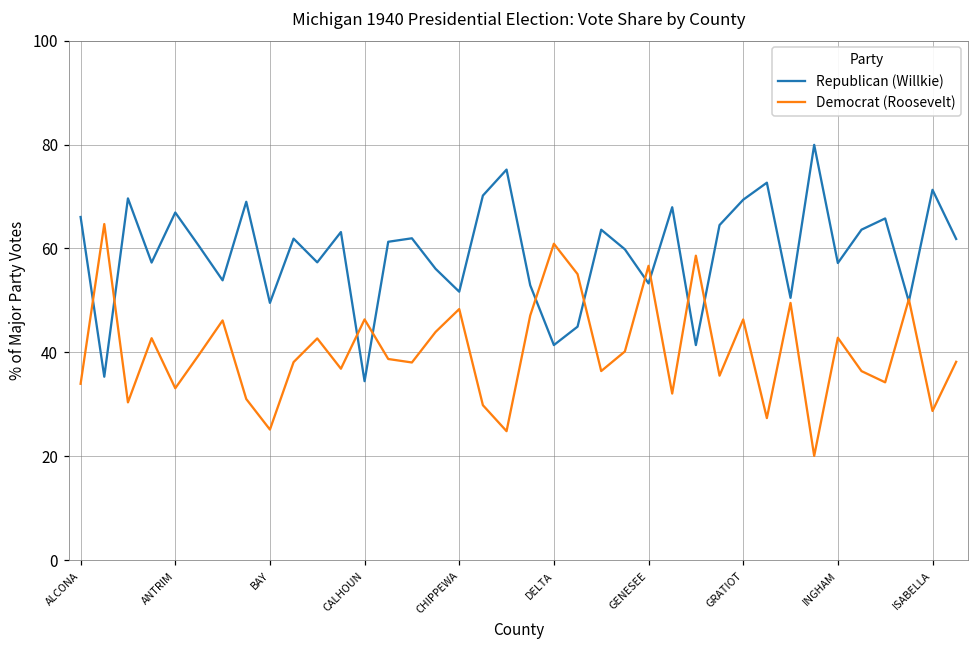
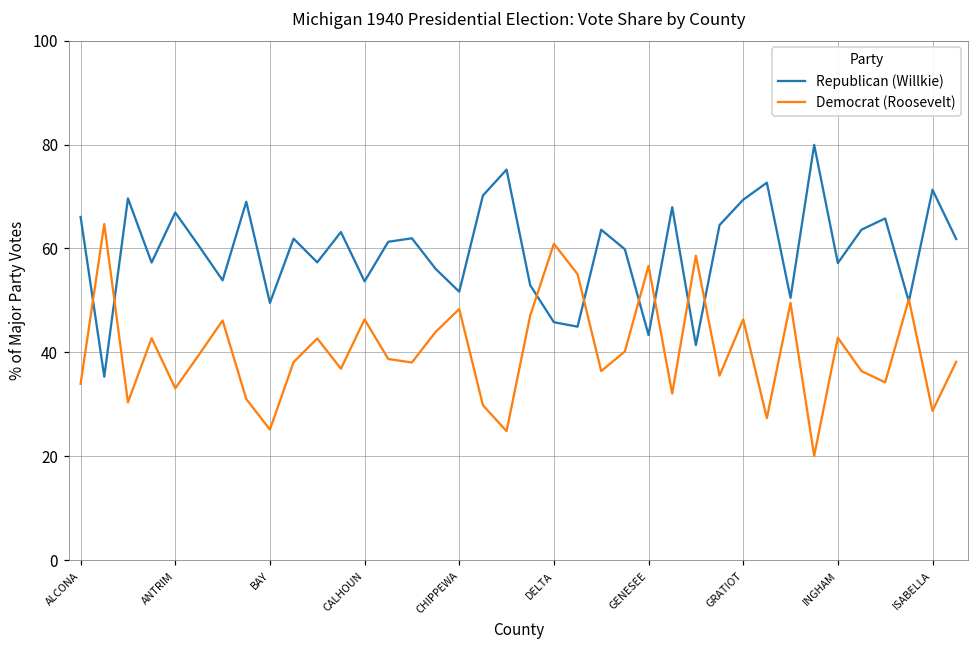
Republican (Willkie), CALHOUN: 34 -> 54
Republican (Willkie), DELTA: 41 -> 46
Republican (Willkie), GENESEE: 53 -> 43
